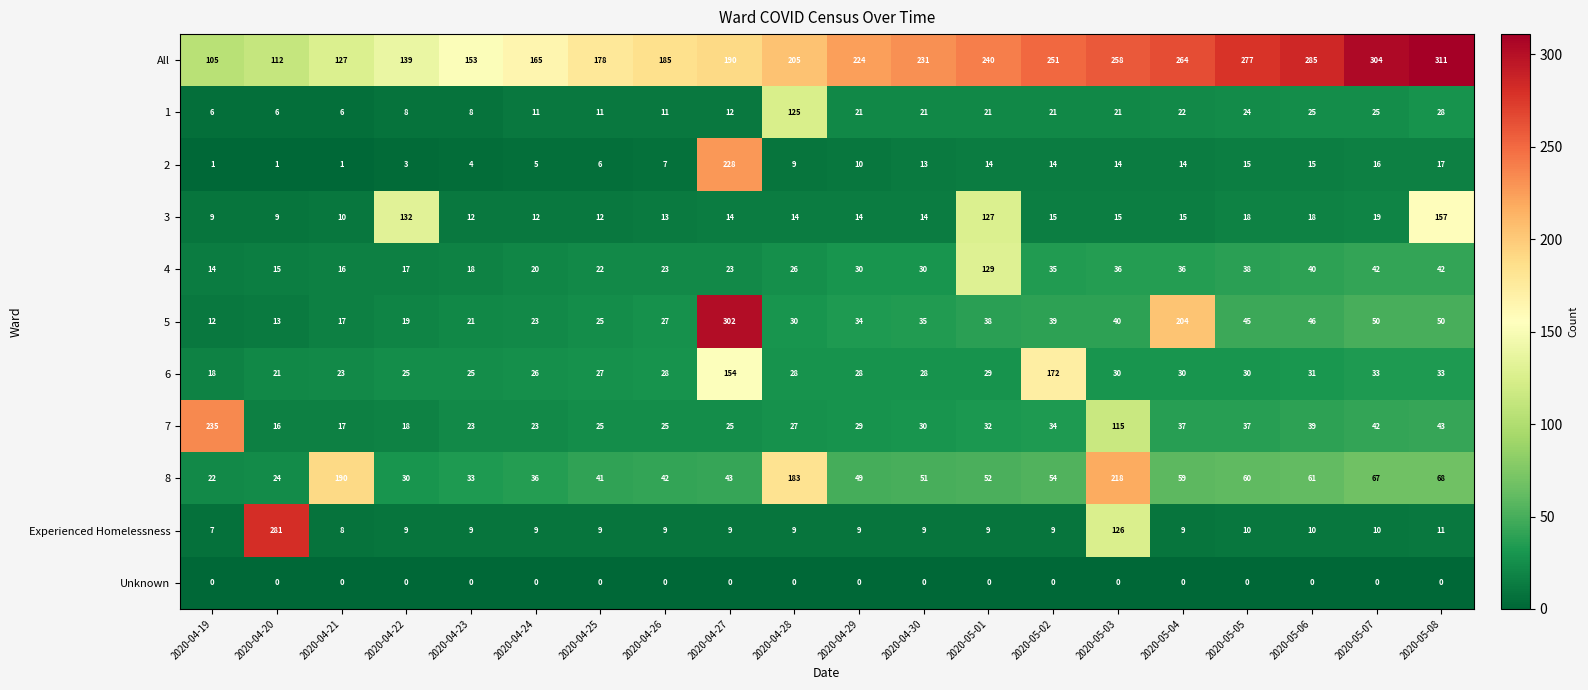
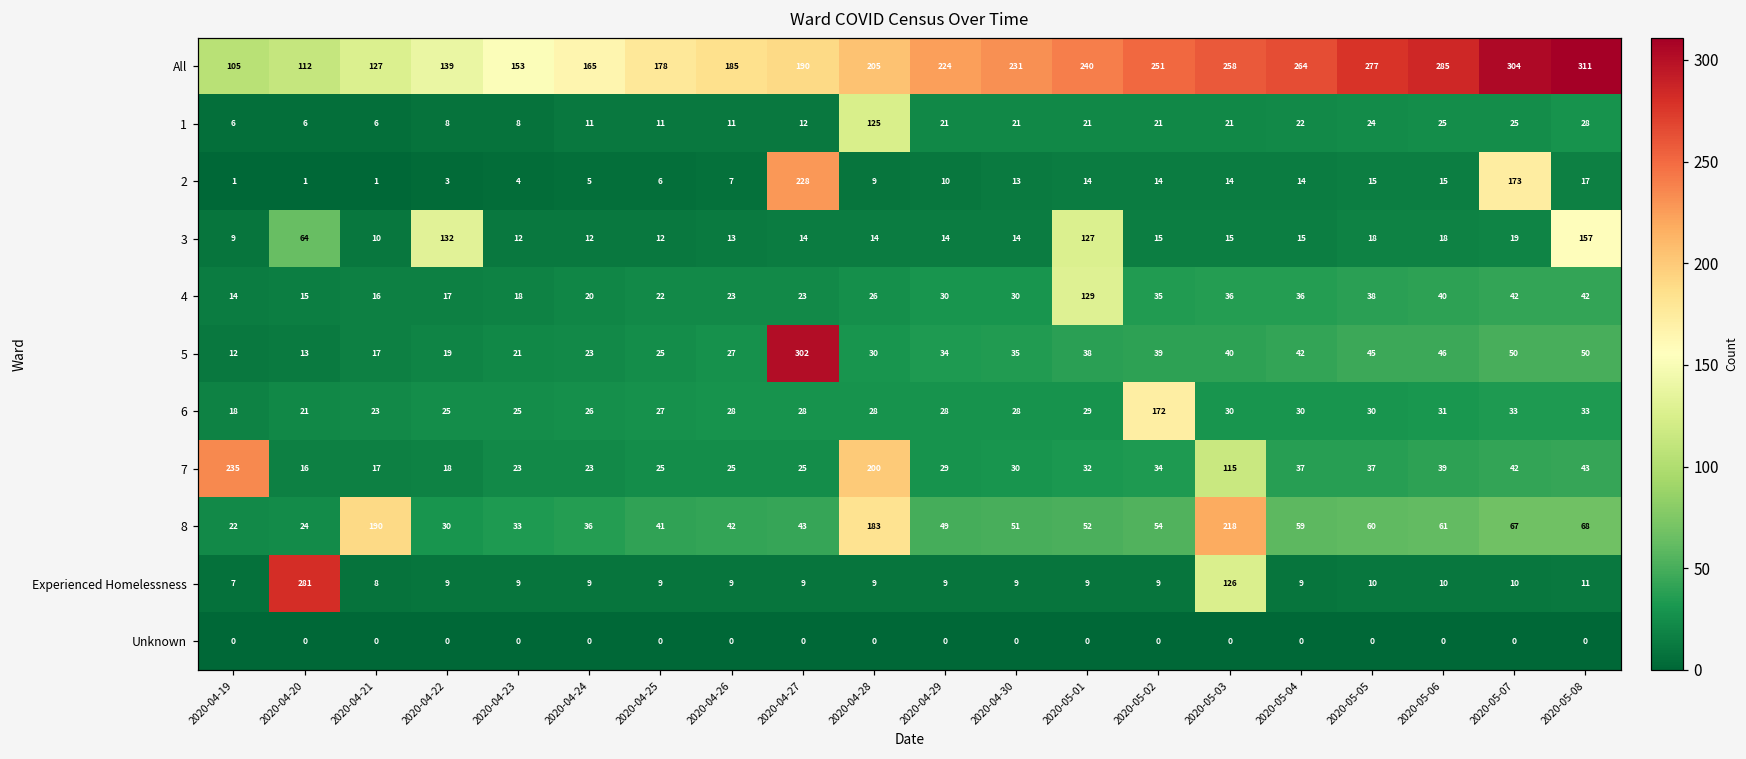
2, 2020-05-07: 16 -> 173
3, 2020-04-20: 9 -> 64
5, 2020-05-04: 204 -> 42
6, 2020-04-27: 154 -> 28
7, 2020-04-28: 27 -> 200
